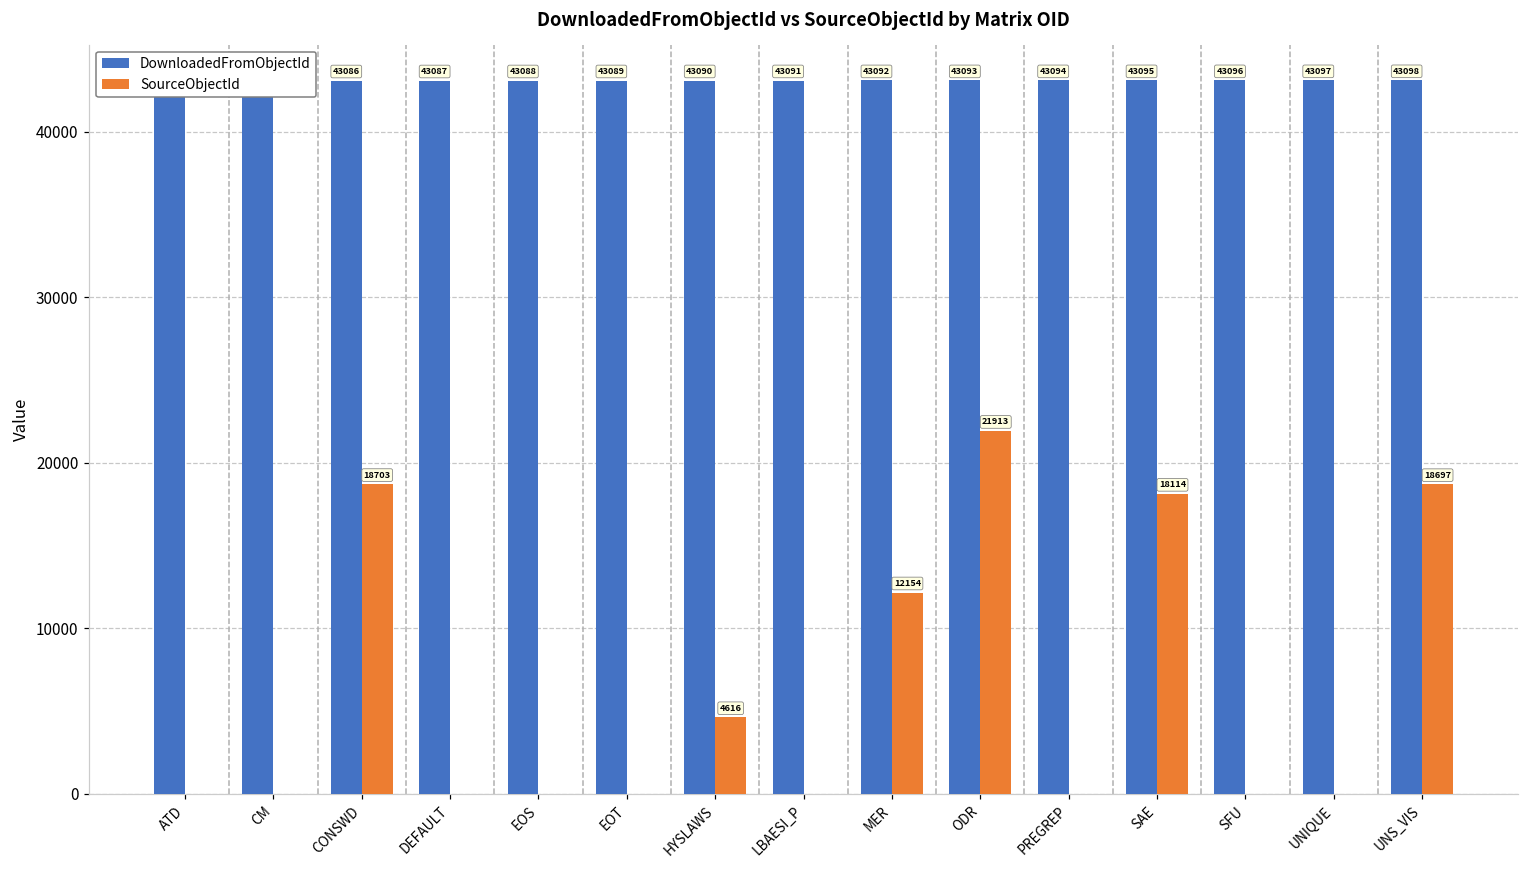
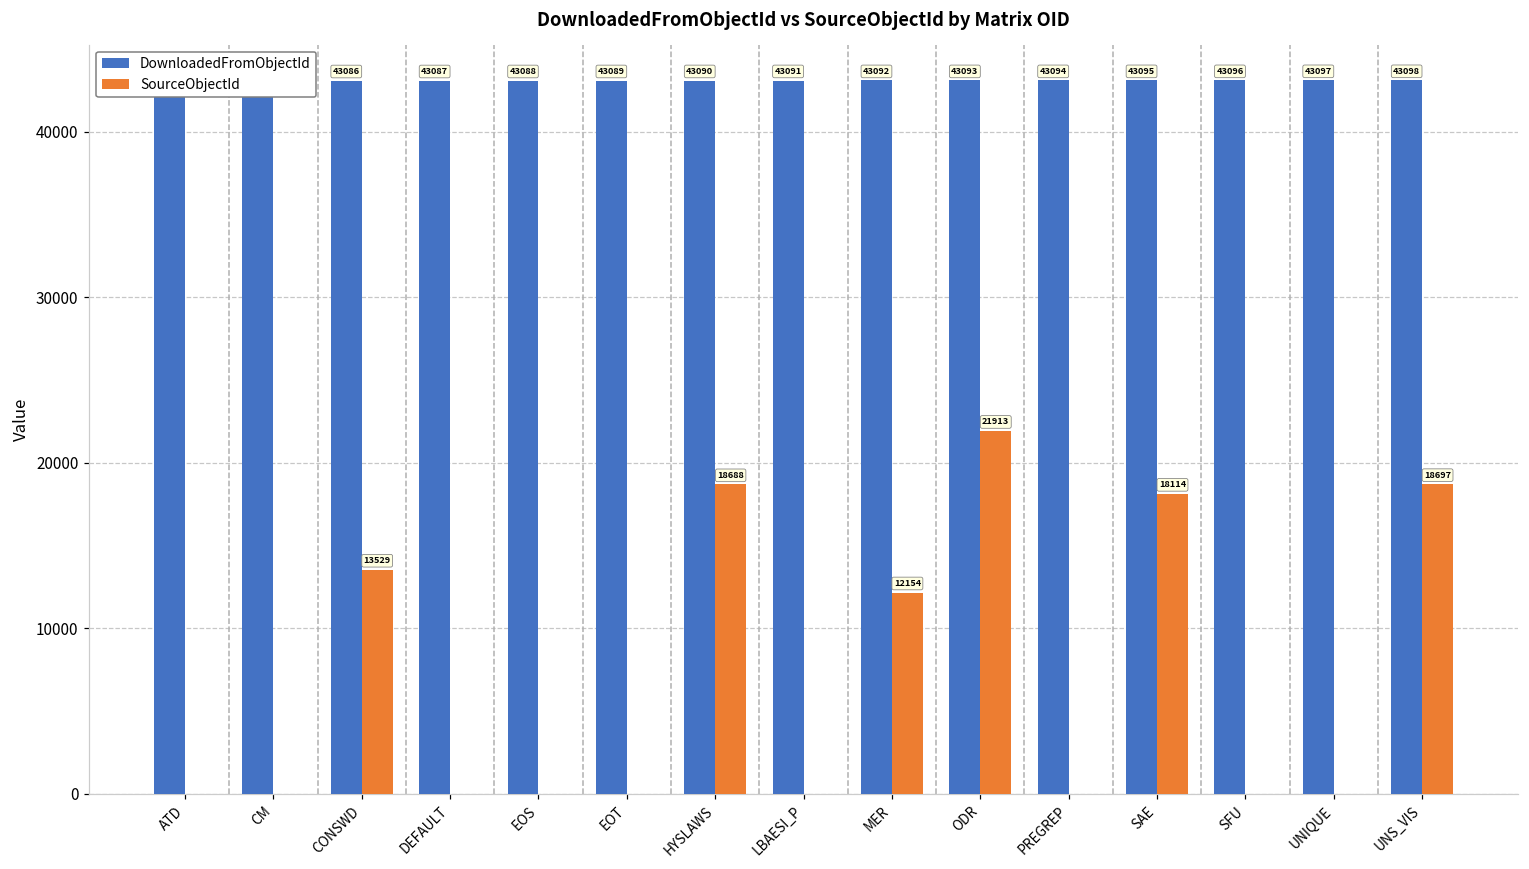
SourceObjectId, CONSWD: 18703 -> 13529
SourceObjectId, HYSLAWS: 4616 -> 18688
